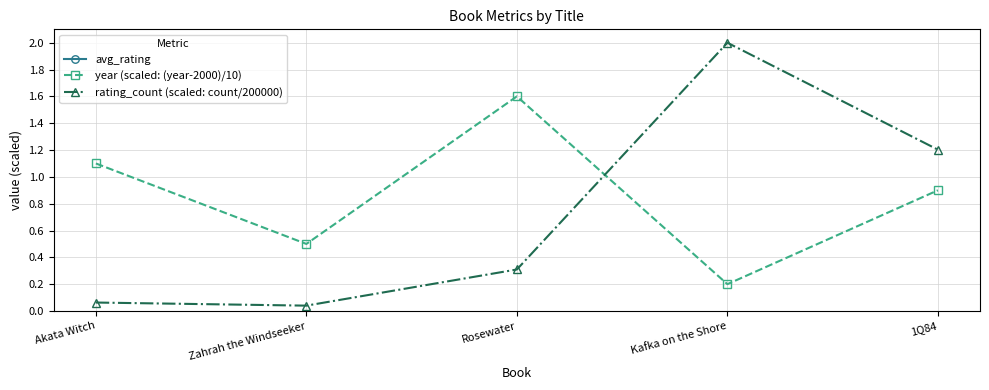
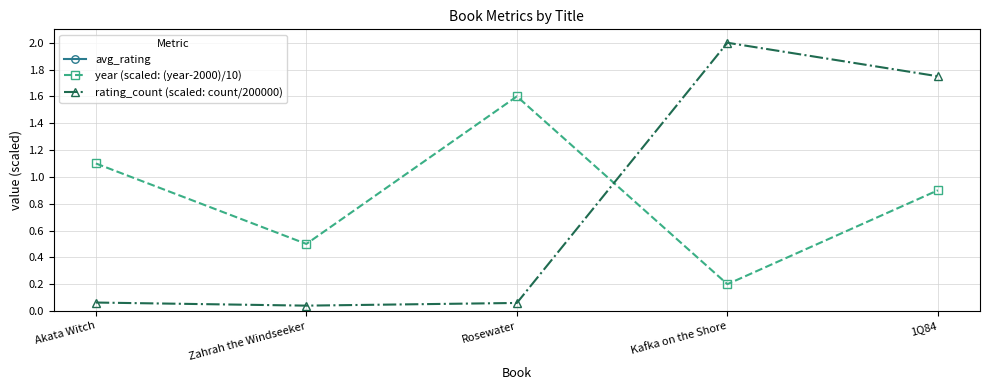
rating_count (scaled: count/200000), Rosewater: 0.31 -> 0.06
rating_count (scaled: count/200000), 1Q84: 1.20 -> 1.75
